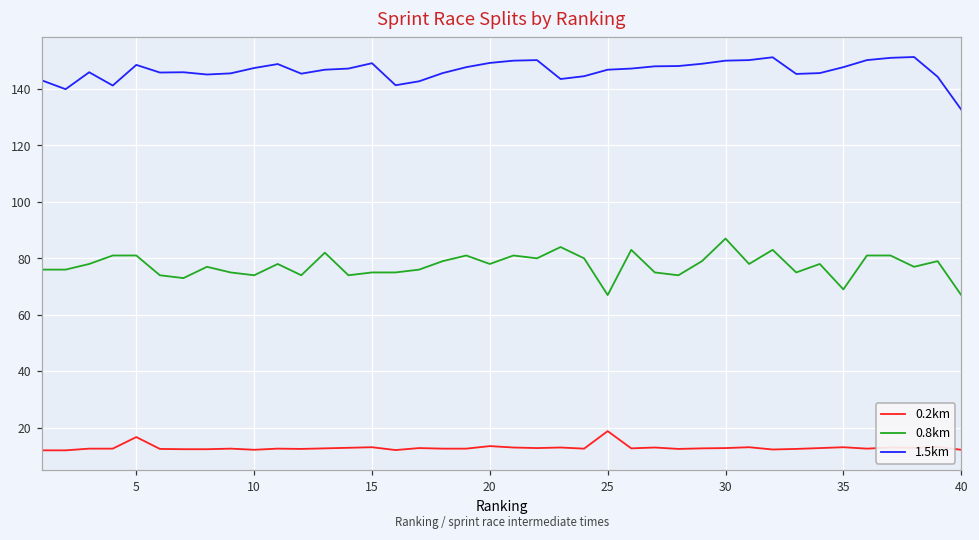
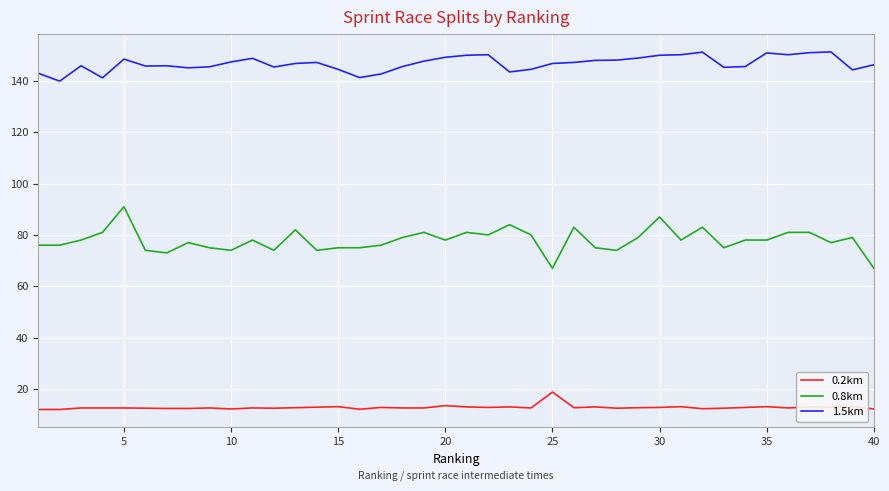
0.2km, 5: 17 -> 13
0.8km, 5: 81 -> 91
1.5km, 15: 149 -> 145
0.8km, 35: 69 -> 78
1.5km, 35: 148 -> 151
1.5km, 40: 133 -> 146
